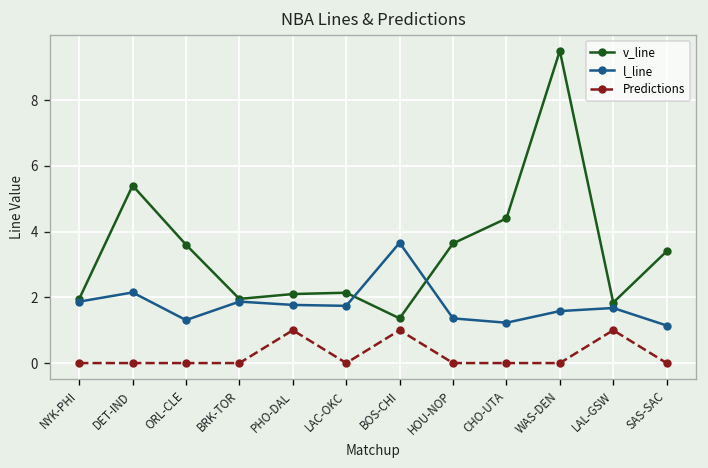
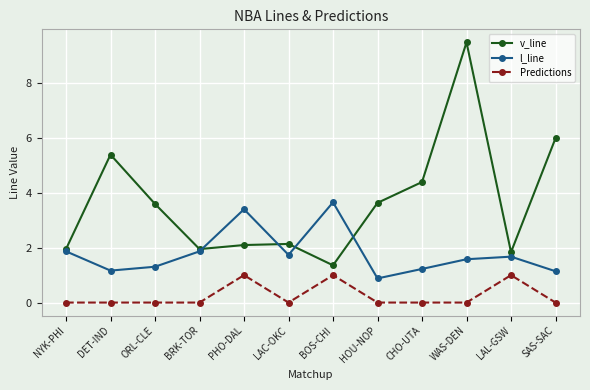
l_line, DET-IND: 2.1 -> 1.2
l_line, PHO-DAL: 1.8 -> 3.4
l_line, HOU-NOP: 1.4 -> 0.9
v_line, SAS-SAC: 3.4 -> 6.0
